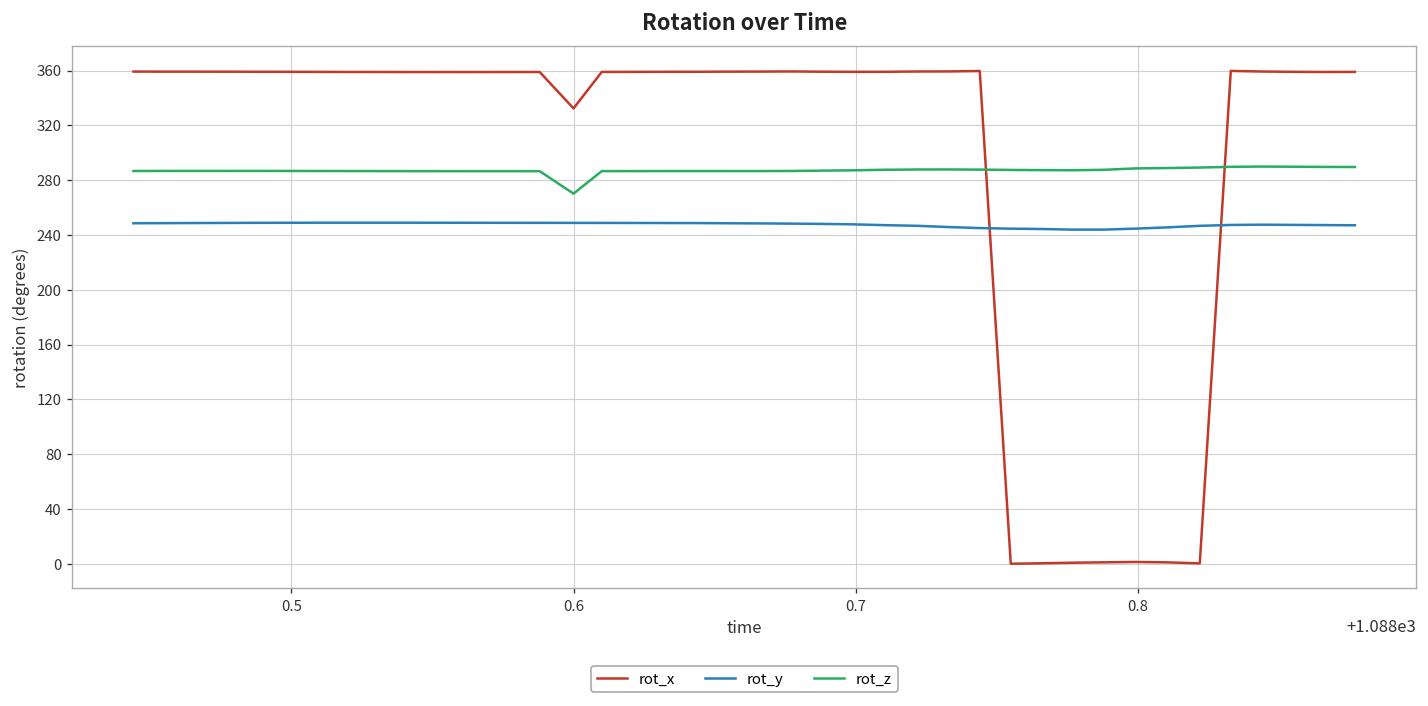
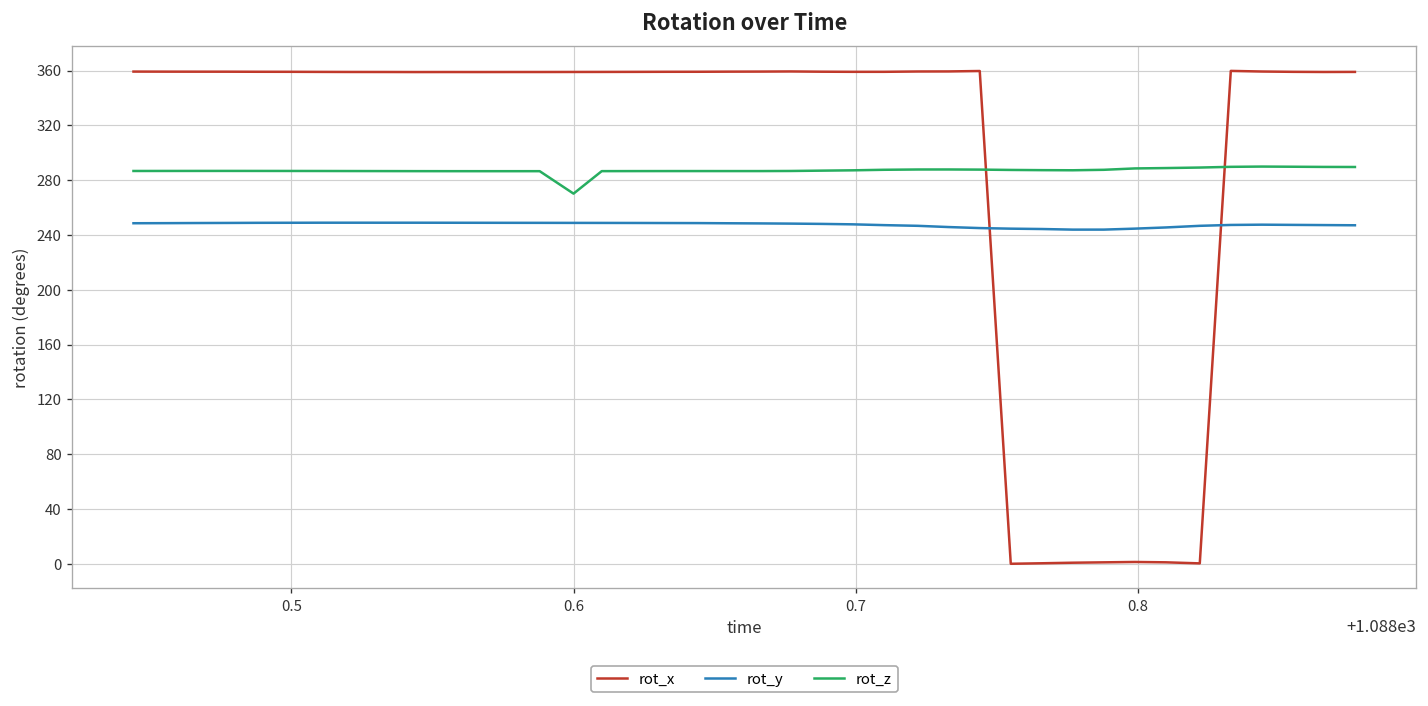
rot_x, 0.6: 332 -> 359
